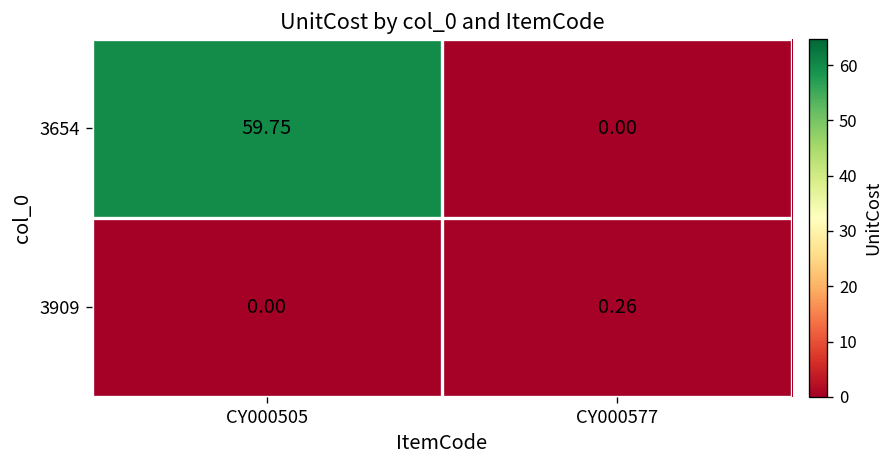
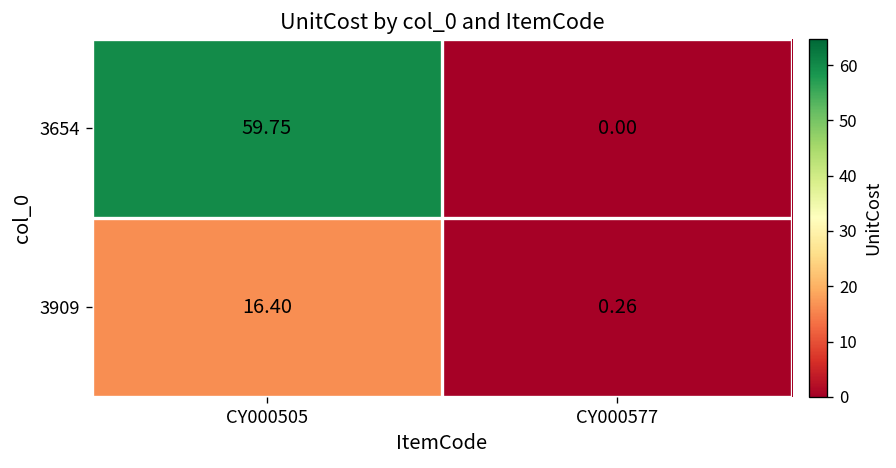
3909, CY000505: 0.00 -> 16.40
